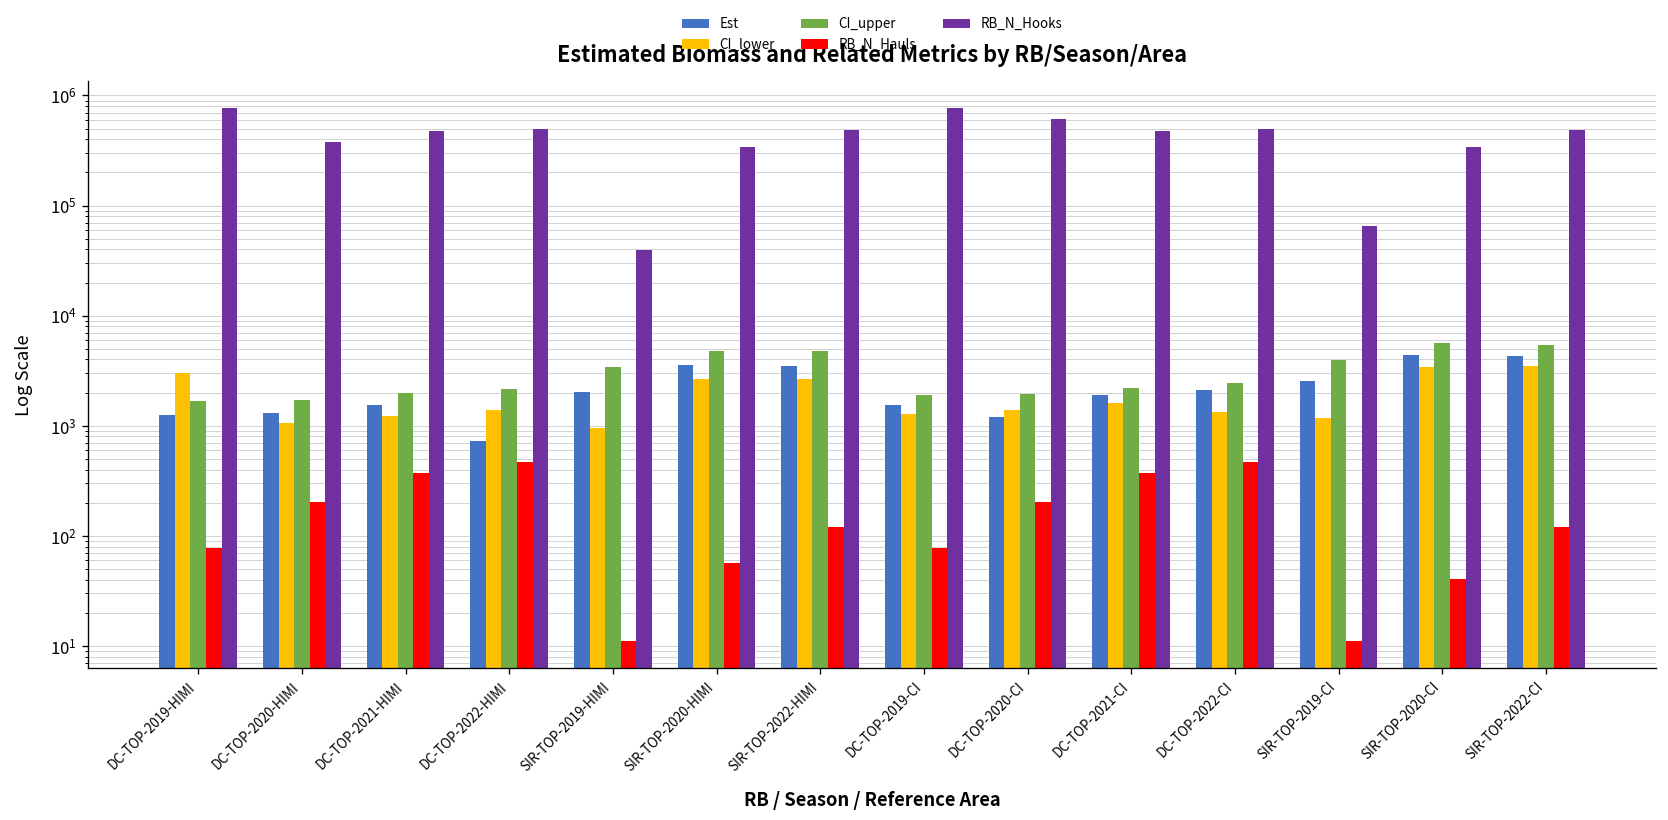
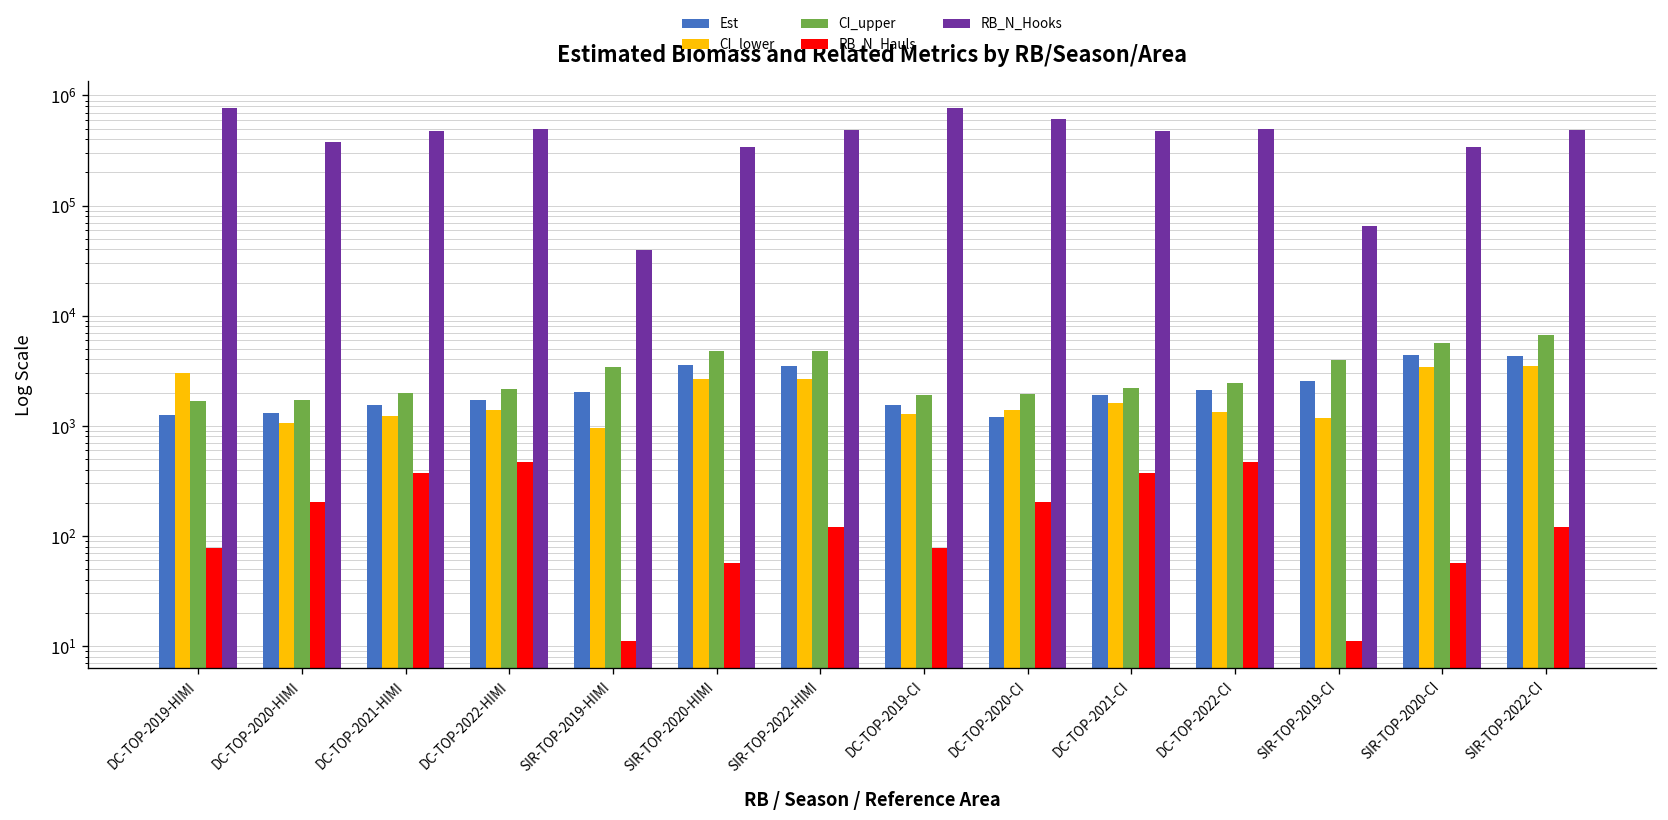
Est, DC-TOP-2022-HIMI: 700 -> 1700
RB_N_Hauls, SIR-TOP-2020-CI: 40 -> 60
CI_upper, SIR-TOP-2022-CI: 5000 -> 7000
